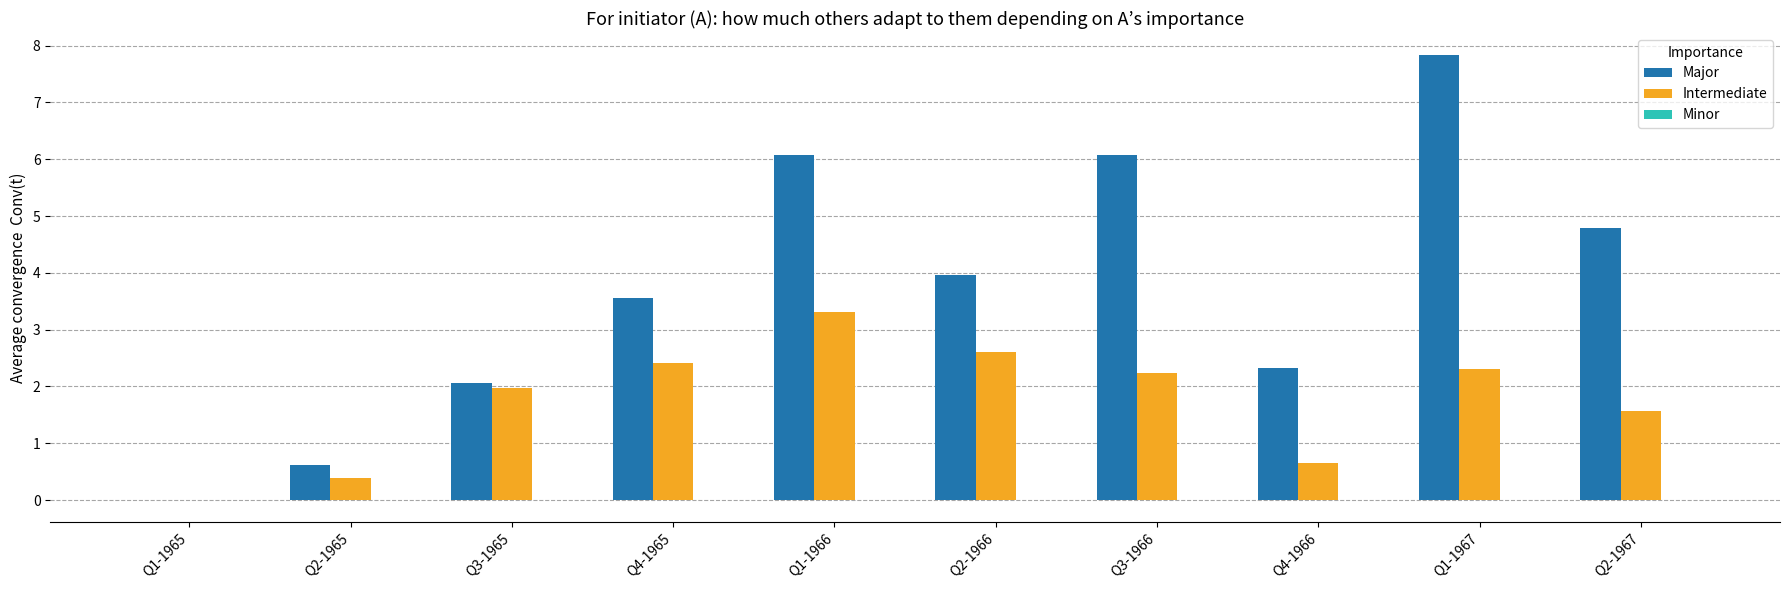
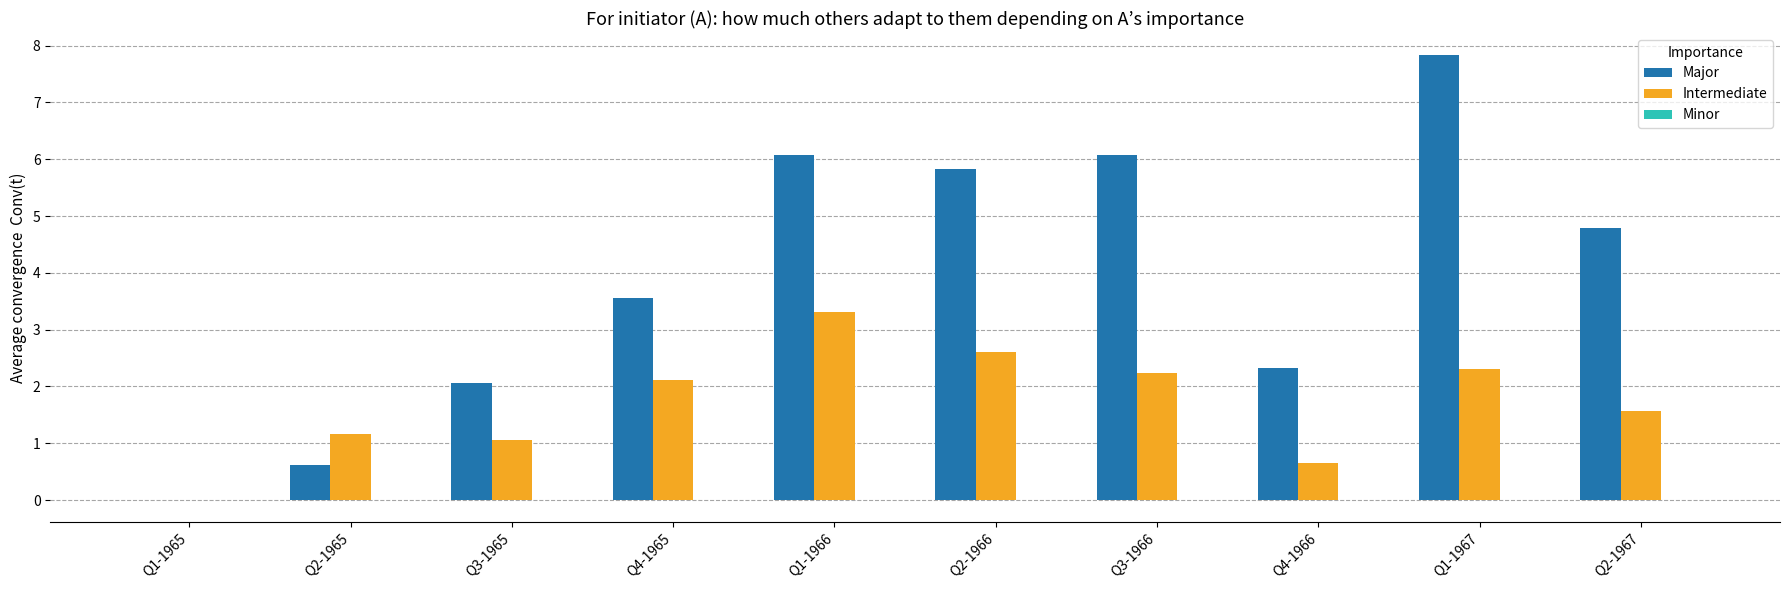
Intermediate, Q2-1965: 0.4 -> 1.2
Intermediate, Q3-1965: 2.0 -> 1.1
Intermediate, Q4-1965: 2.4 -> 2.1
Major, Q2-1966: 4.0 -> 5.8
